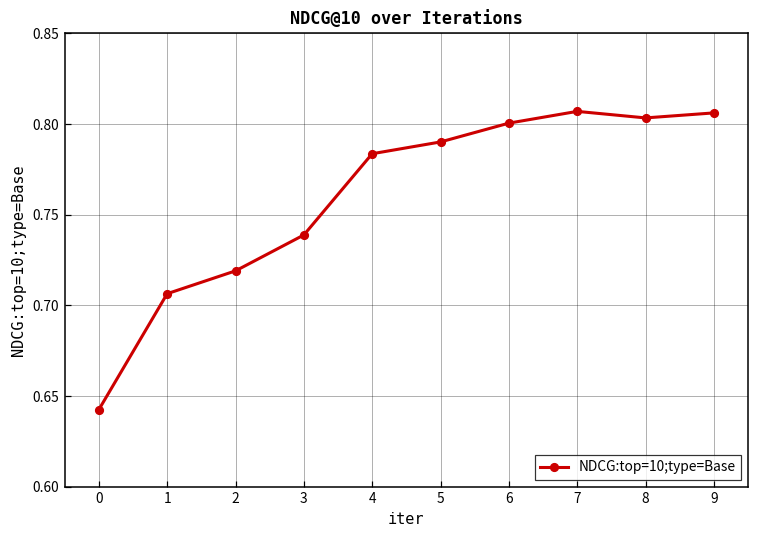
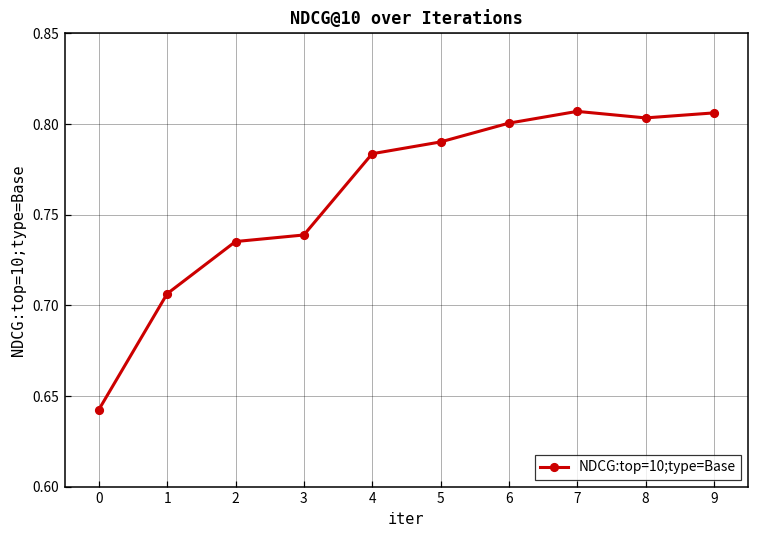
2: 0.719 -> 0.735
